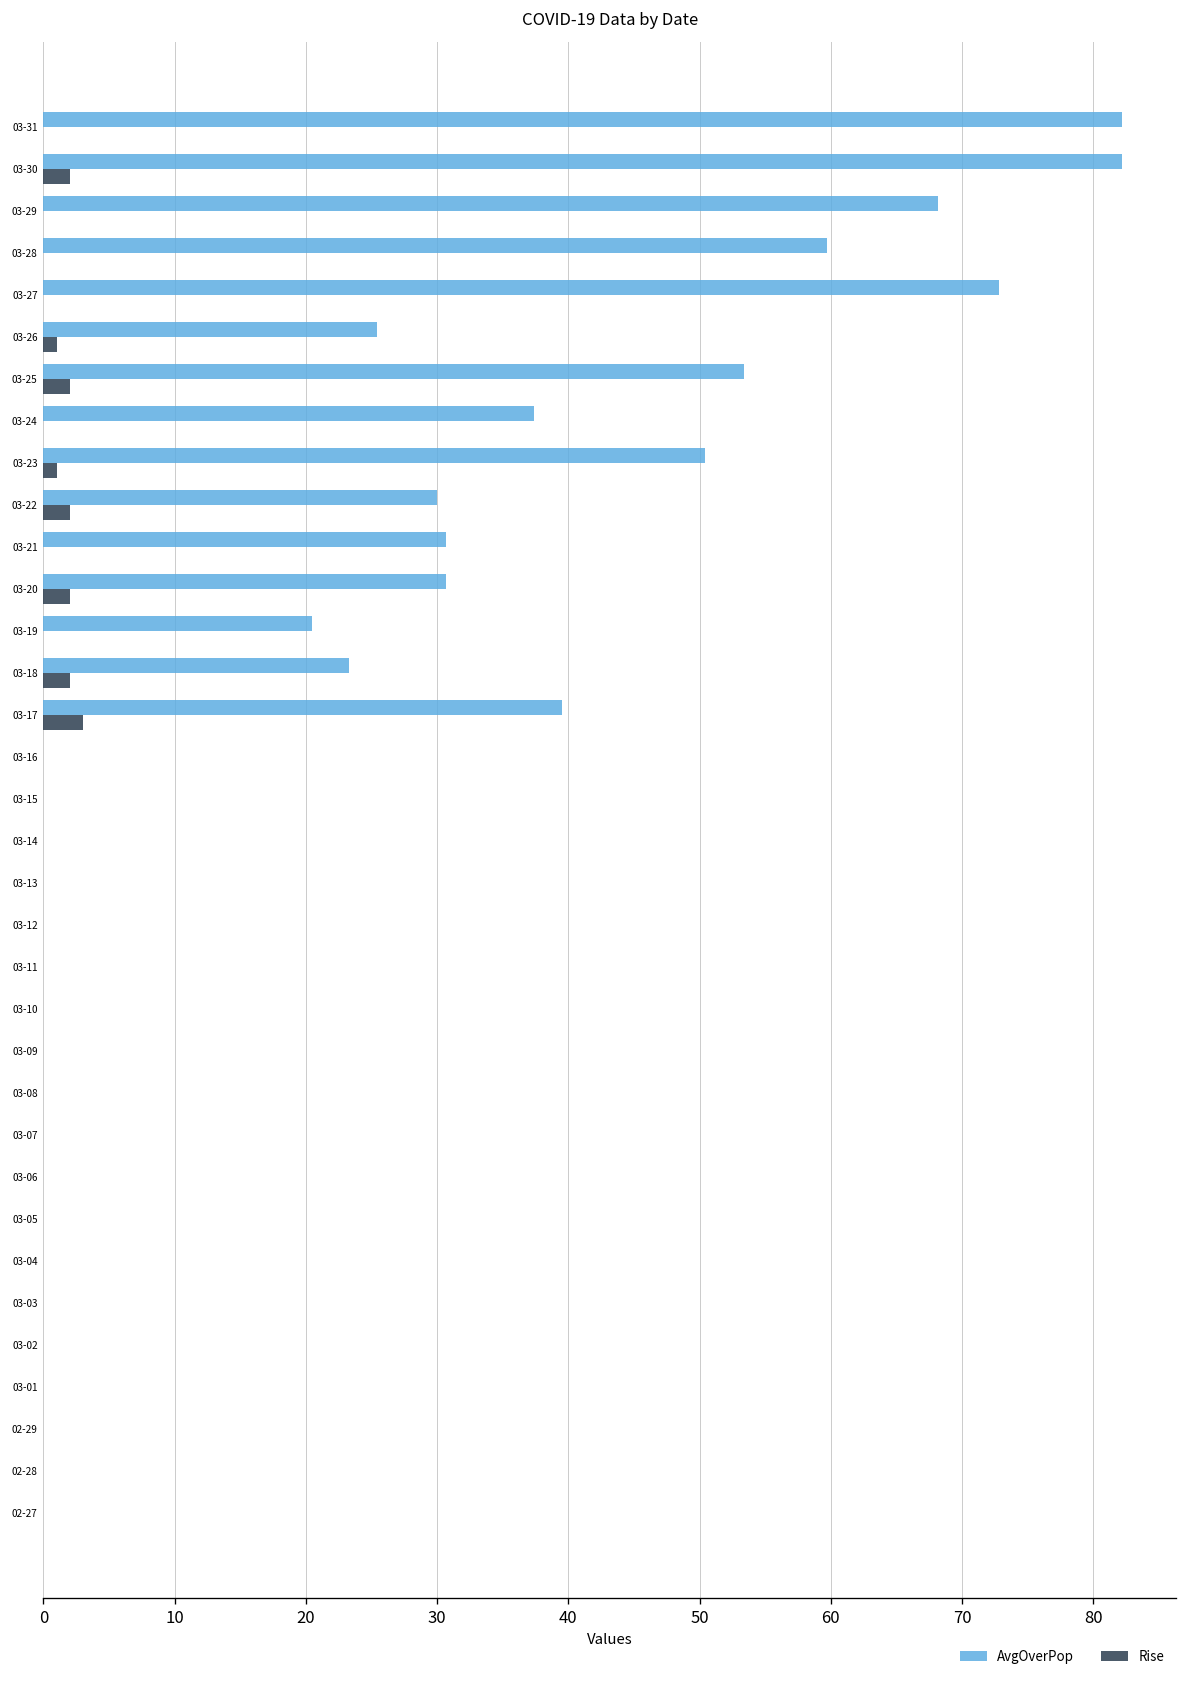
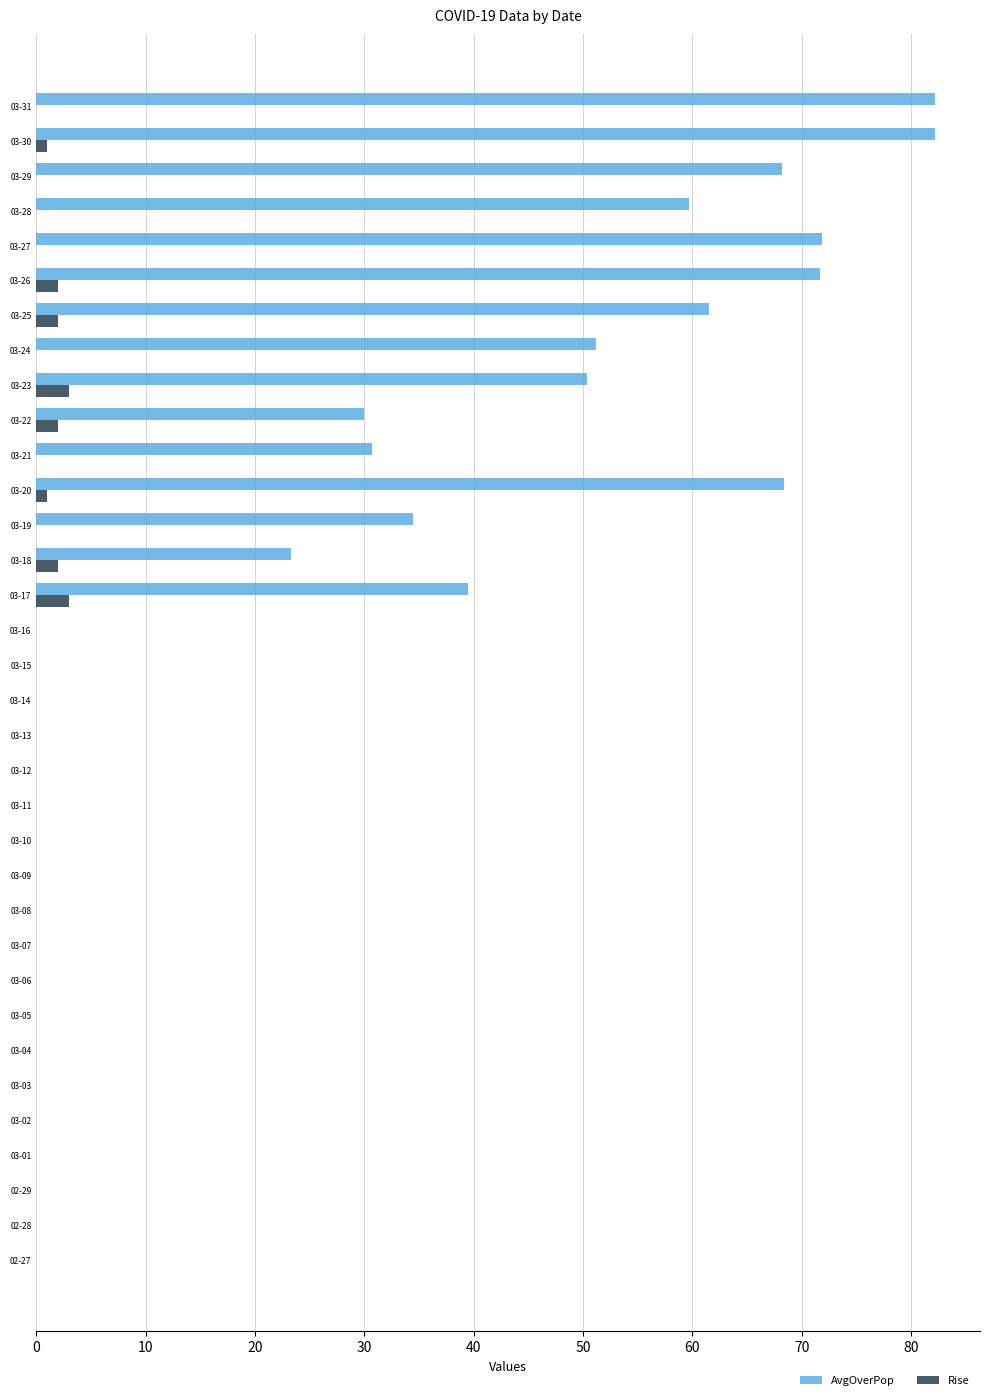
Rise, 03-30: 2 -> 1
AvgOverPop, 03-27: 72.8 -> 71.9
AvgOverPop, 03-26: 25.4 -> 71.7
Rise, 03-26: 1 -> 2
AvgOverPop, 03-25: 53.4 -> 61.5
AvgOverPop, 03-24: 37.4 -> 51.2
Rise, 03-23: 1 -> 3
AvgOverPop, 03-20: 30.7 -> 68.4
Rise, 03-20: 2 -> 1
AvgOverPop, 03-19: 20.5 -> 34.5
